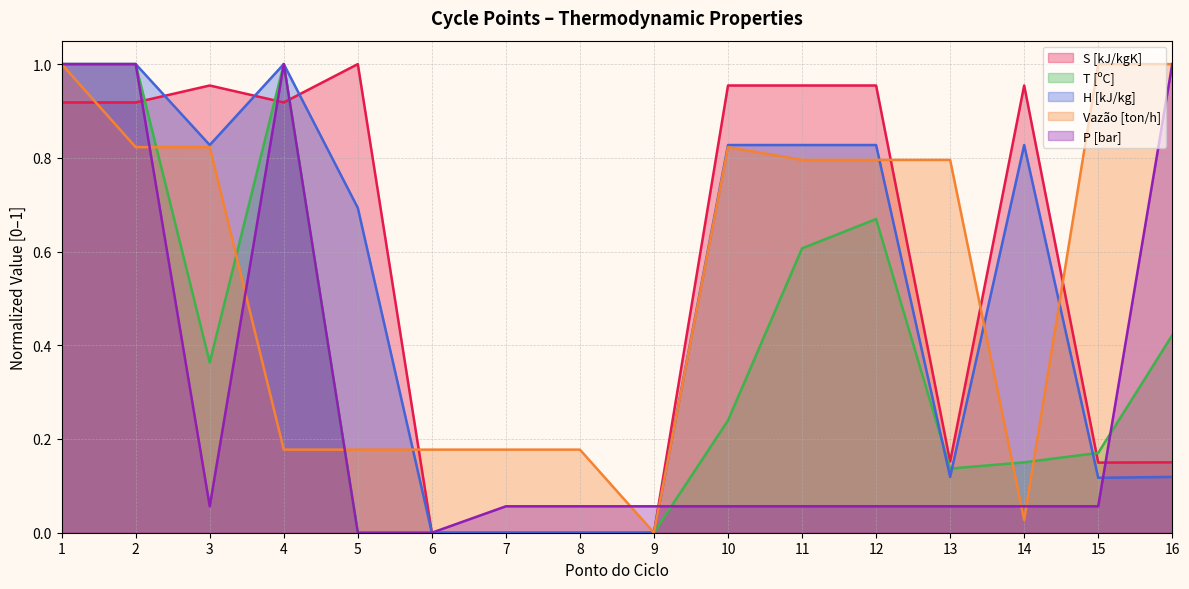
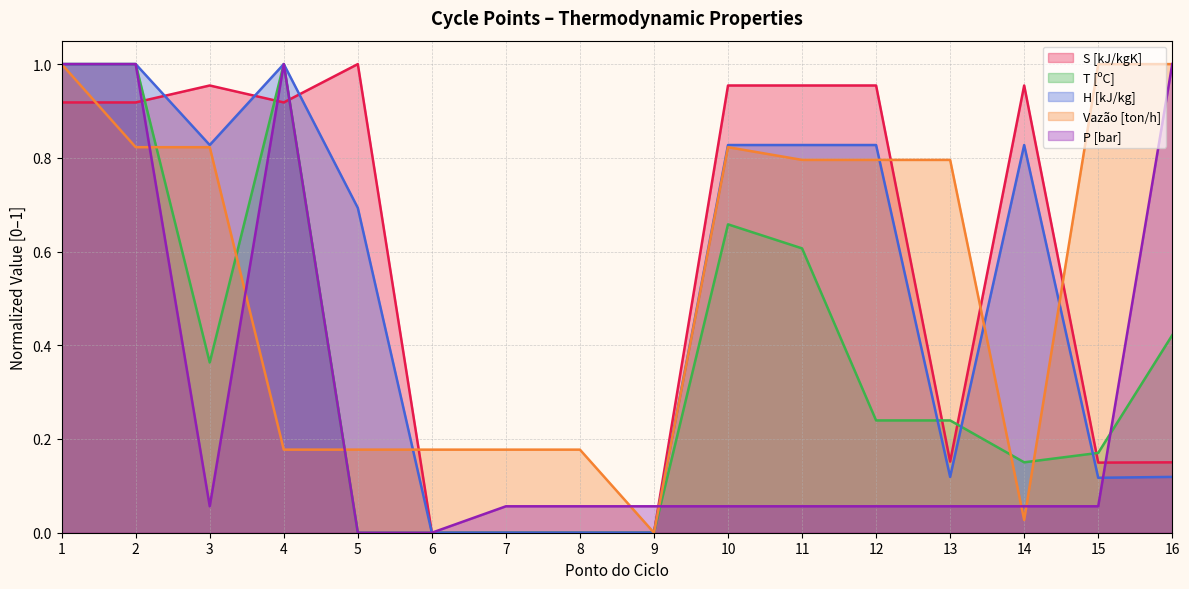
T [ºC], 10: 0.24 -> 0.66
T [ºC], 12: 0.67 -> 0.24
T [ºC], 13: 0.14 -> 0.24
